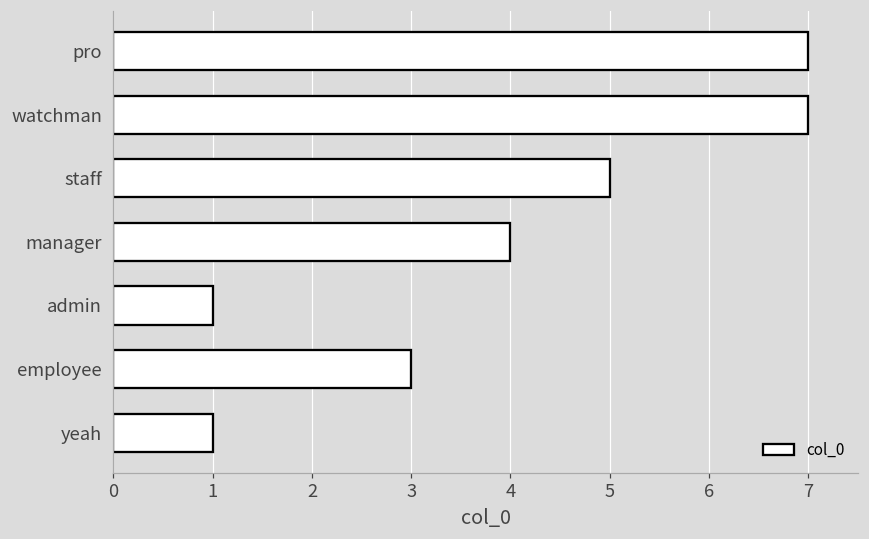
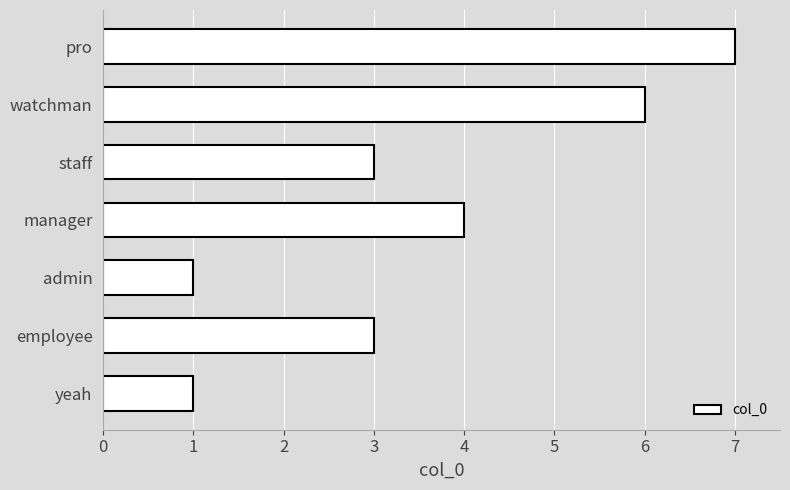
watchman: 7 -> 6
staff: 5 -> 3
